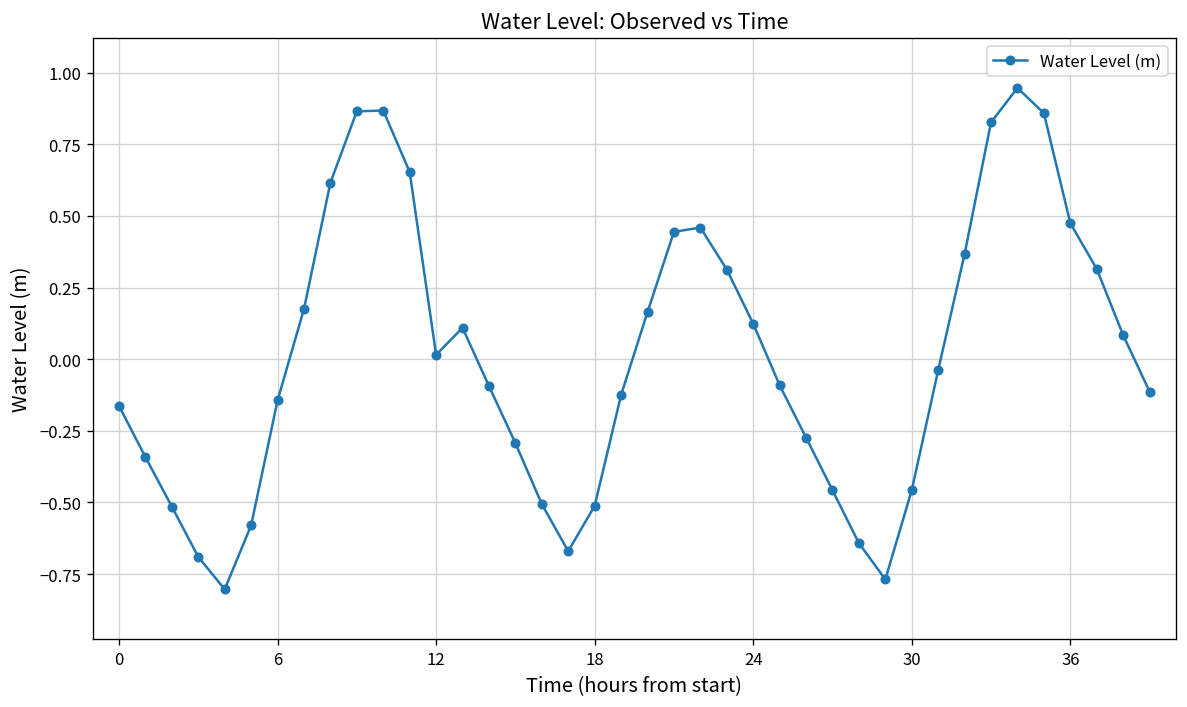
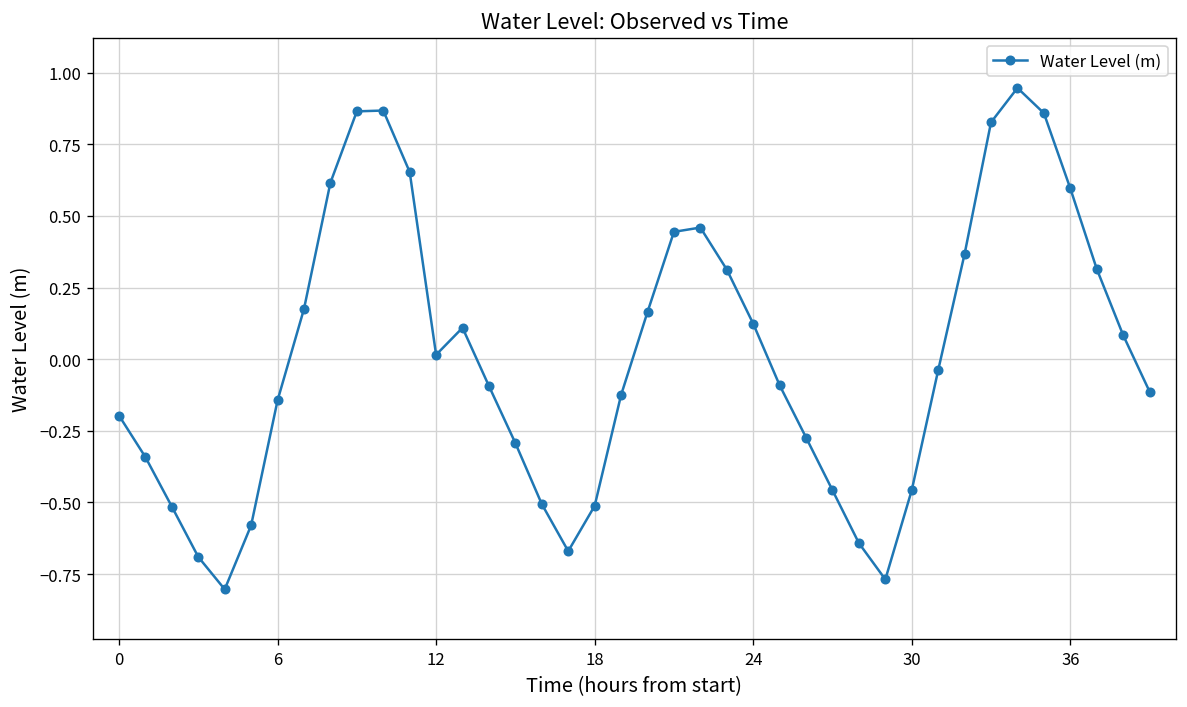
0: -0.16 -> -0.20
36: 0.47 -> 0.60
